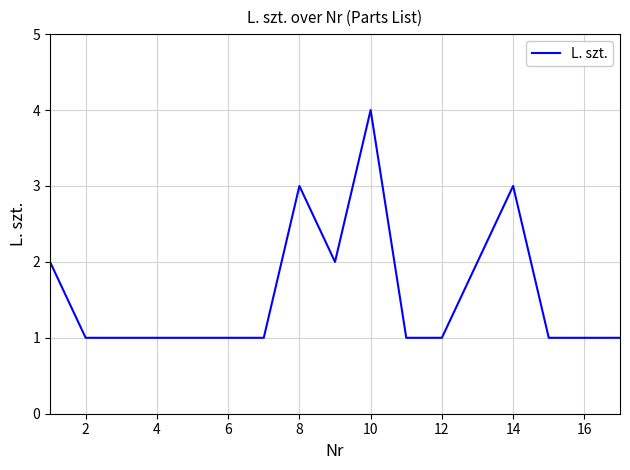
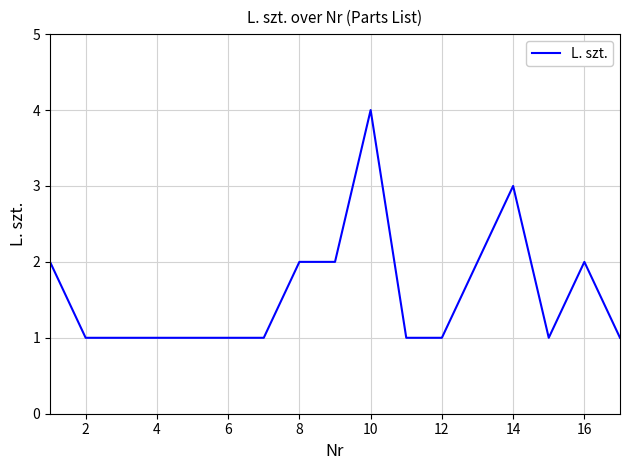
8: 3 -> 2
16: 1 -> 2
